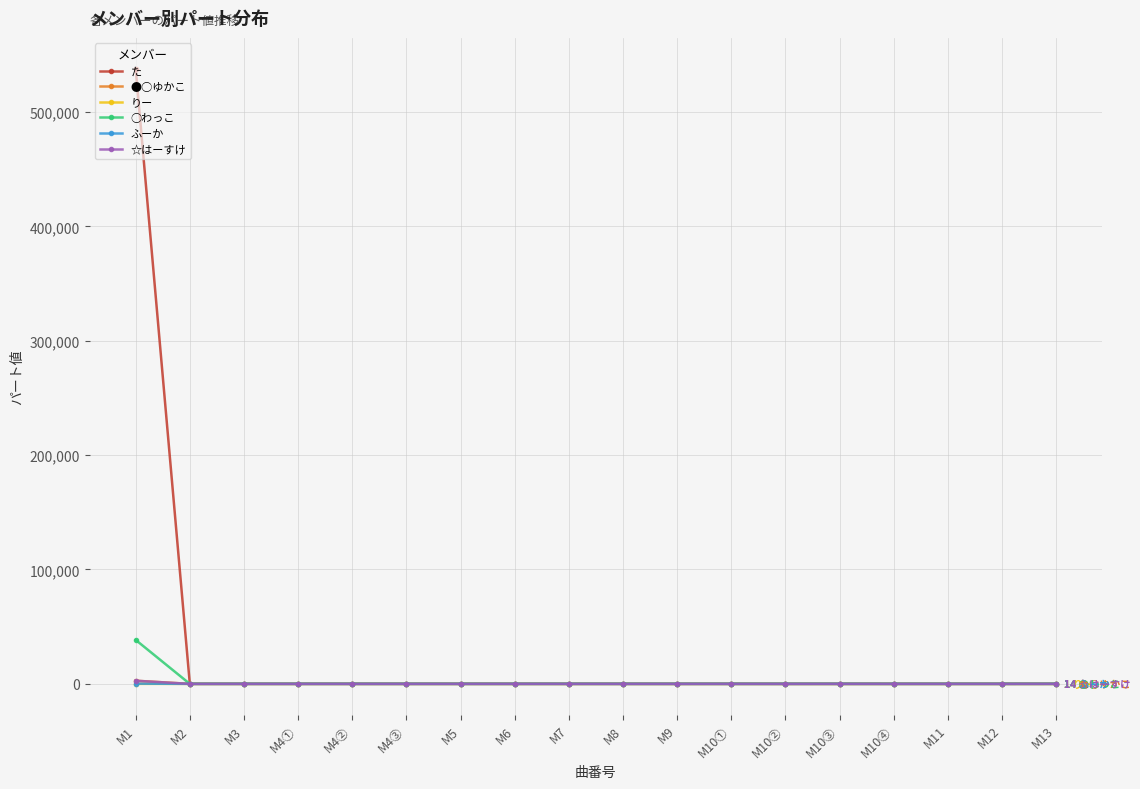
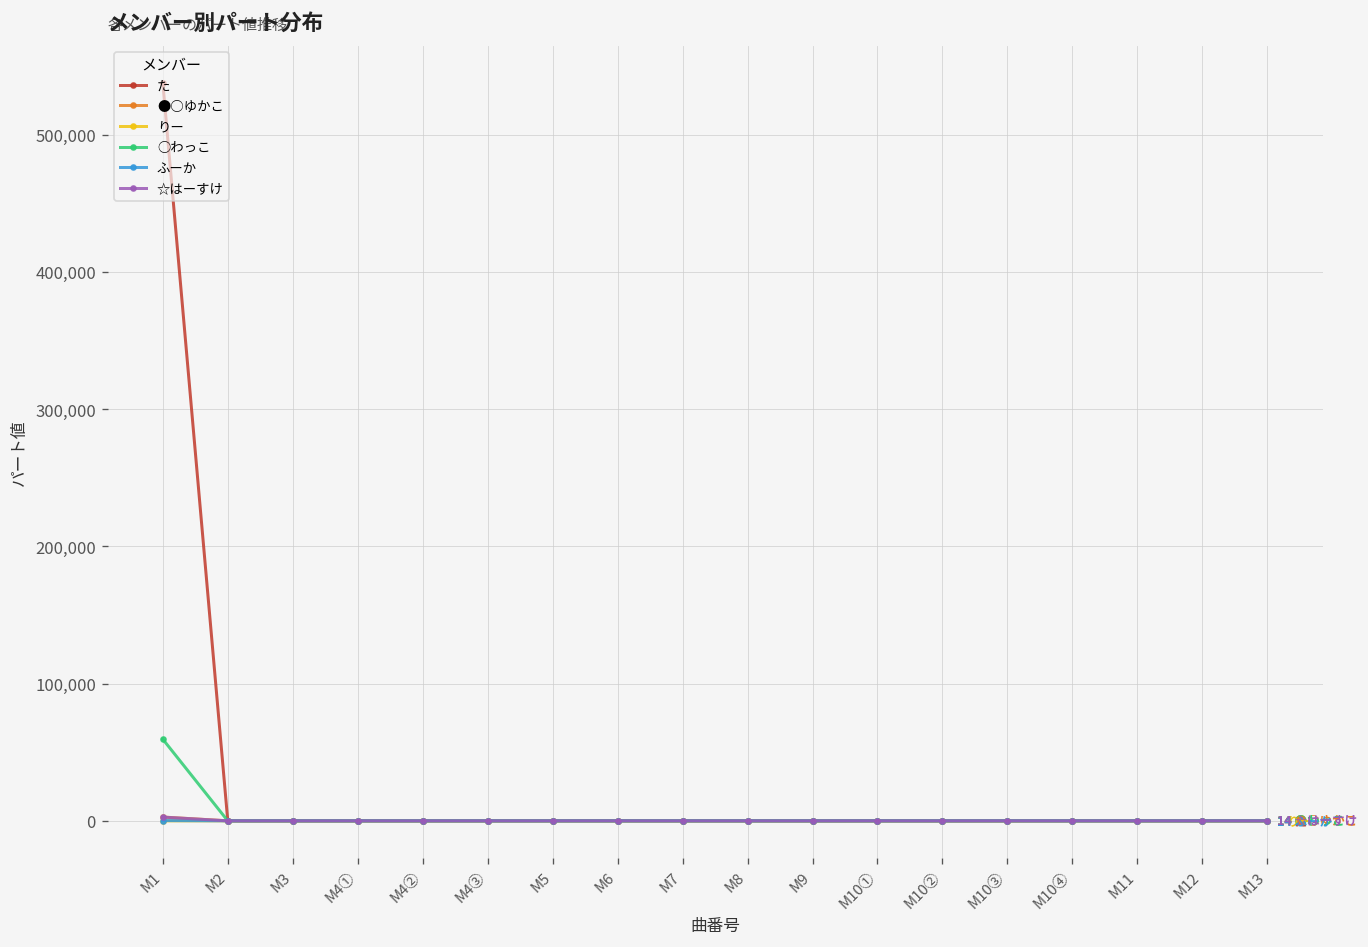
○わっこ, M1: 38,000 -> 59,000
